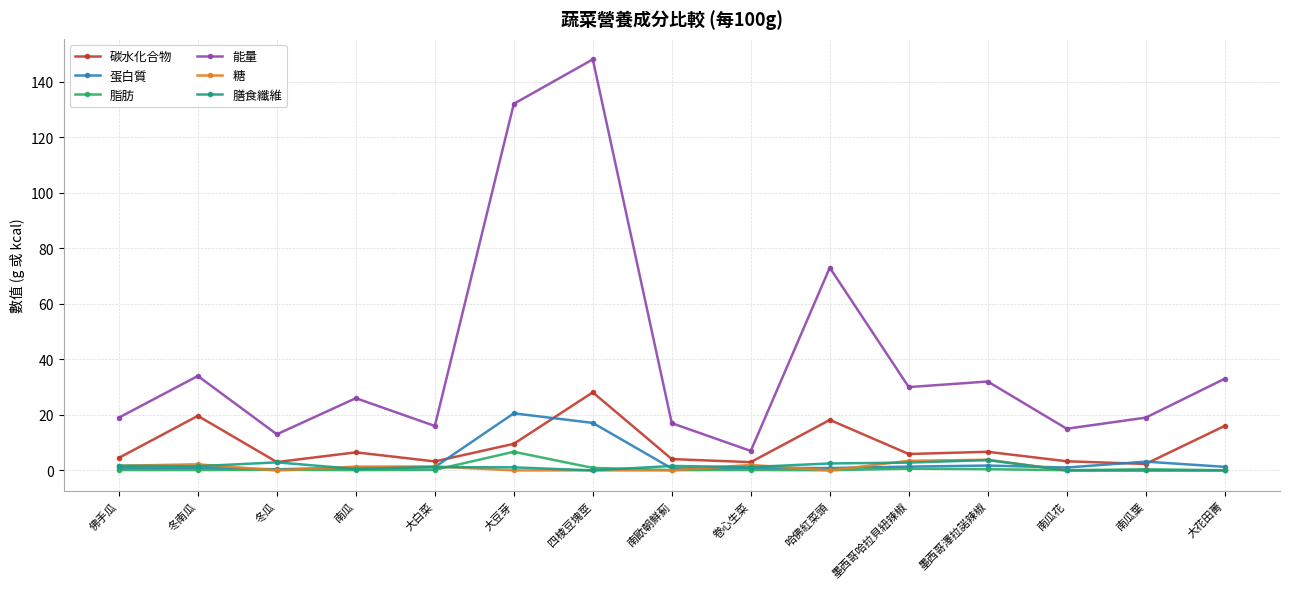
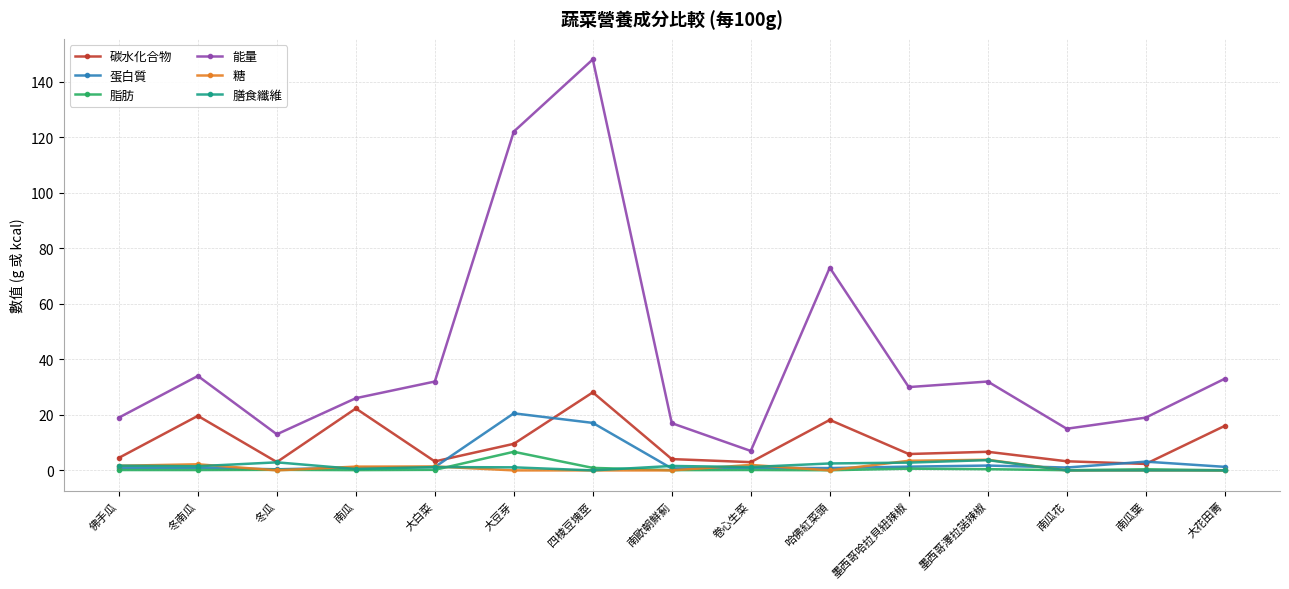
碳水化合物, 南瓜: 7 -> 22
能量, 大白菜: 16 -> 32
能量, 大豆芽: 132 -> 122
